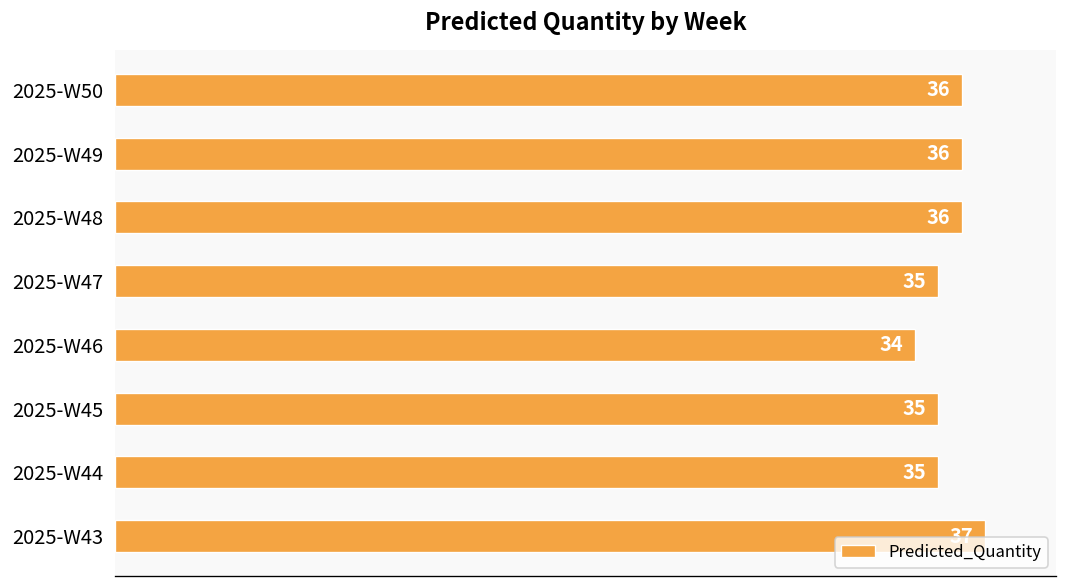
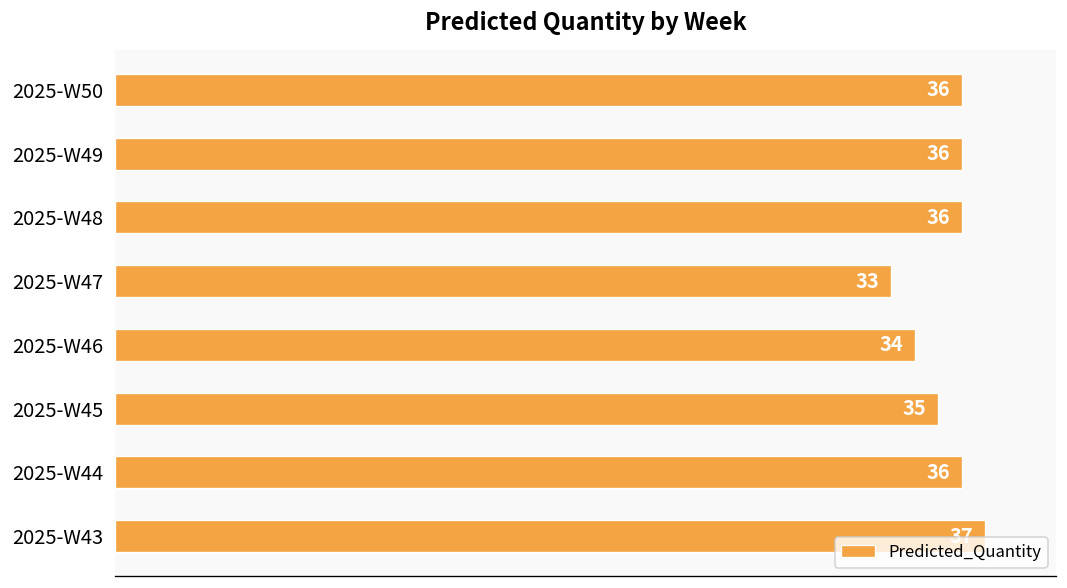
2025-W47: 35 -> 33
2025-W44: 35 -> 36
